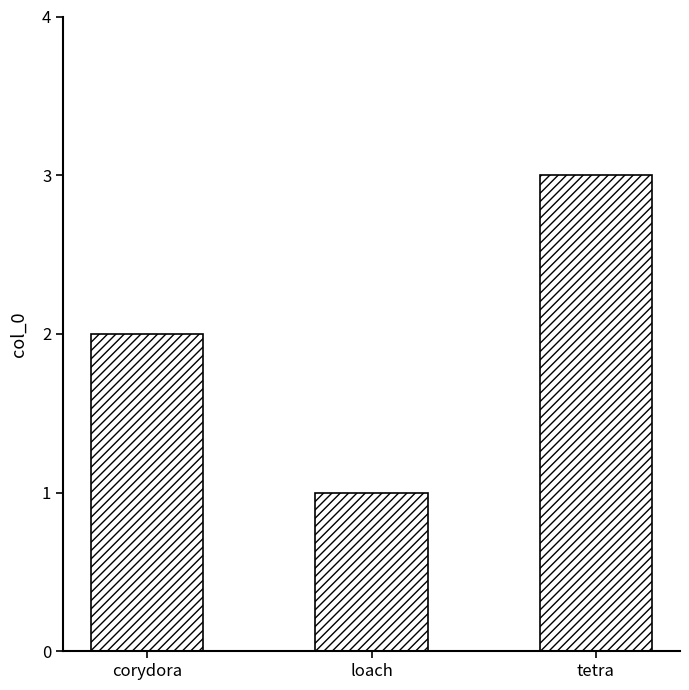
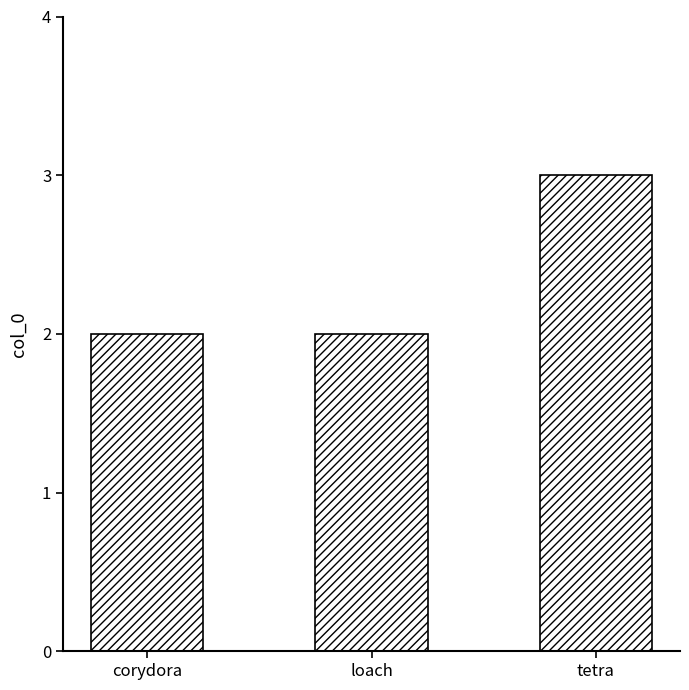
loach: 1 -> 2
